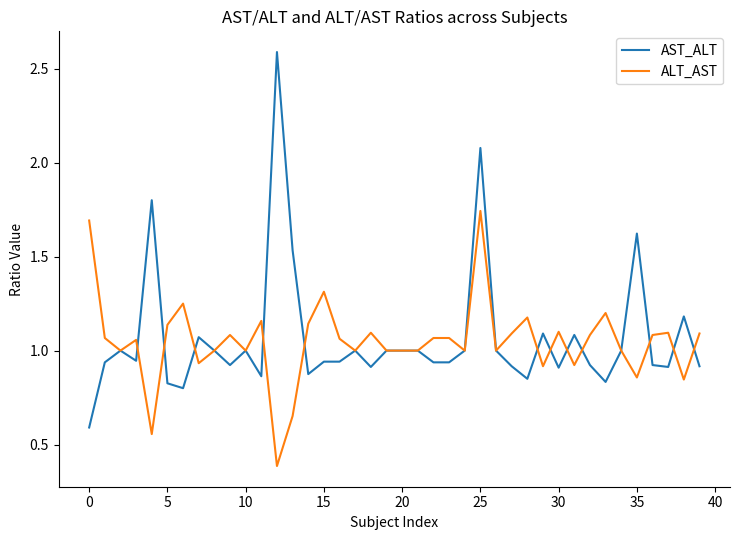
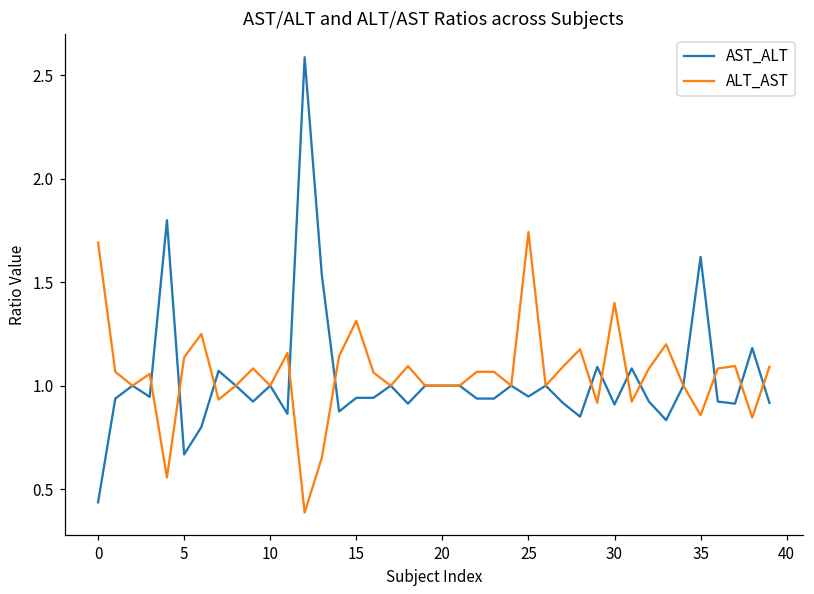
AST_ALT, 0: 0.59 -> 0.44
AST_ALT, 5: 0.83 -> 0.67
AST_ALT, 25: 2.08 -> 0.95
ALT_AST, 30: 1.1 -> 1.4
